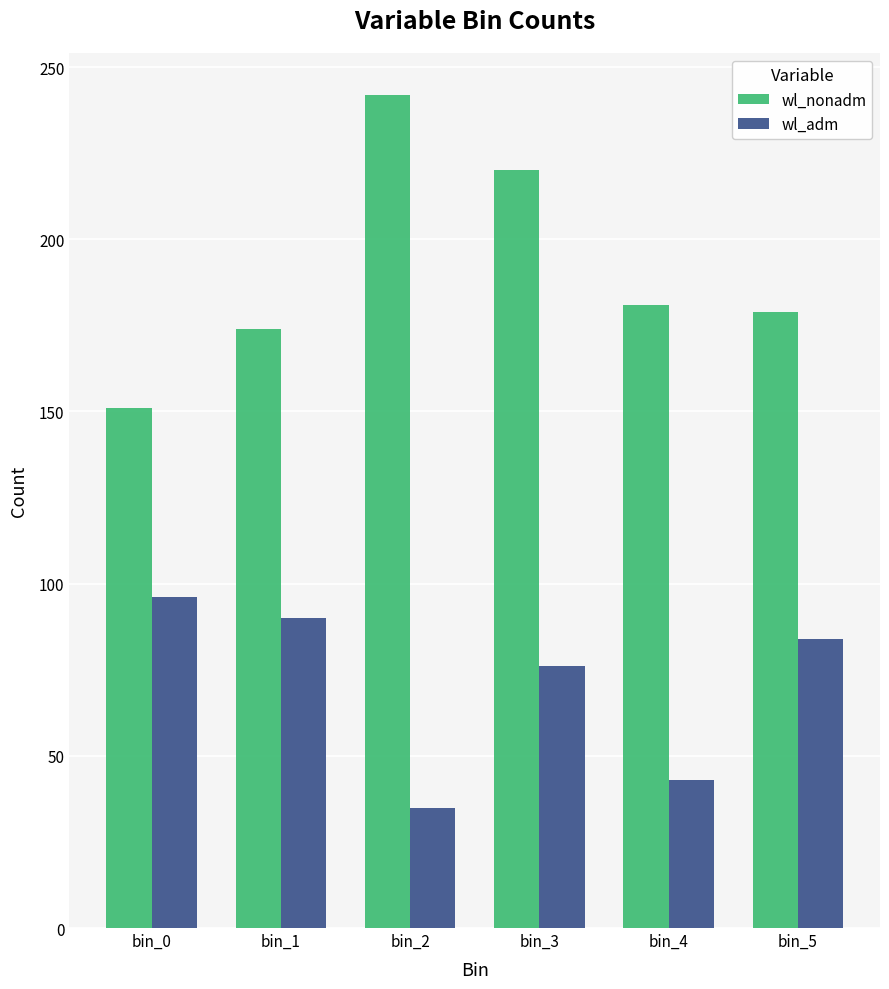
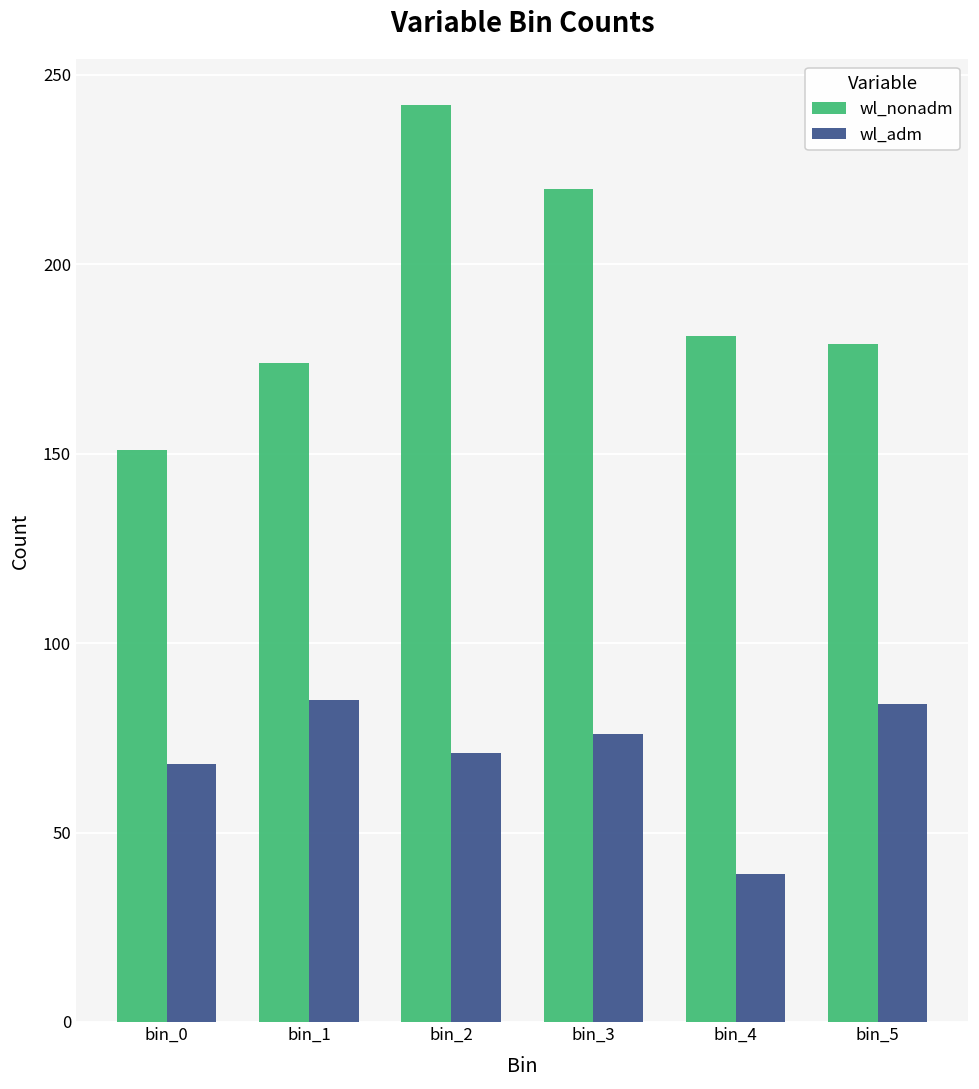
wl_adm, bin_0: 96 -> 68
wl_adm, bin_1: 90 -> 85
wl_adm, bin_2: 35 -> 71
wl_adm, bin_4: 43 -> 39
